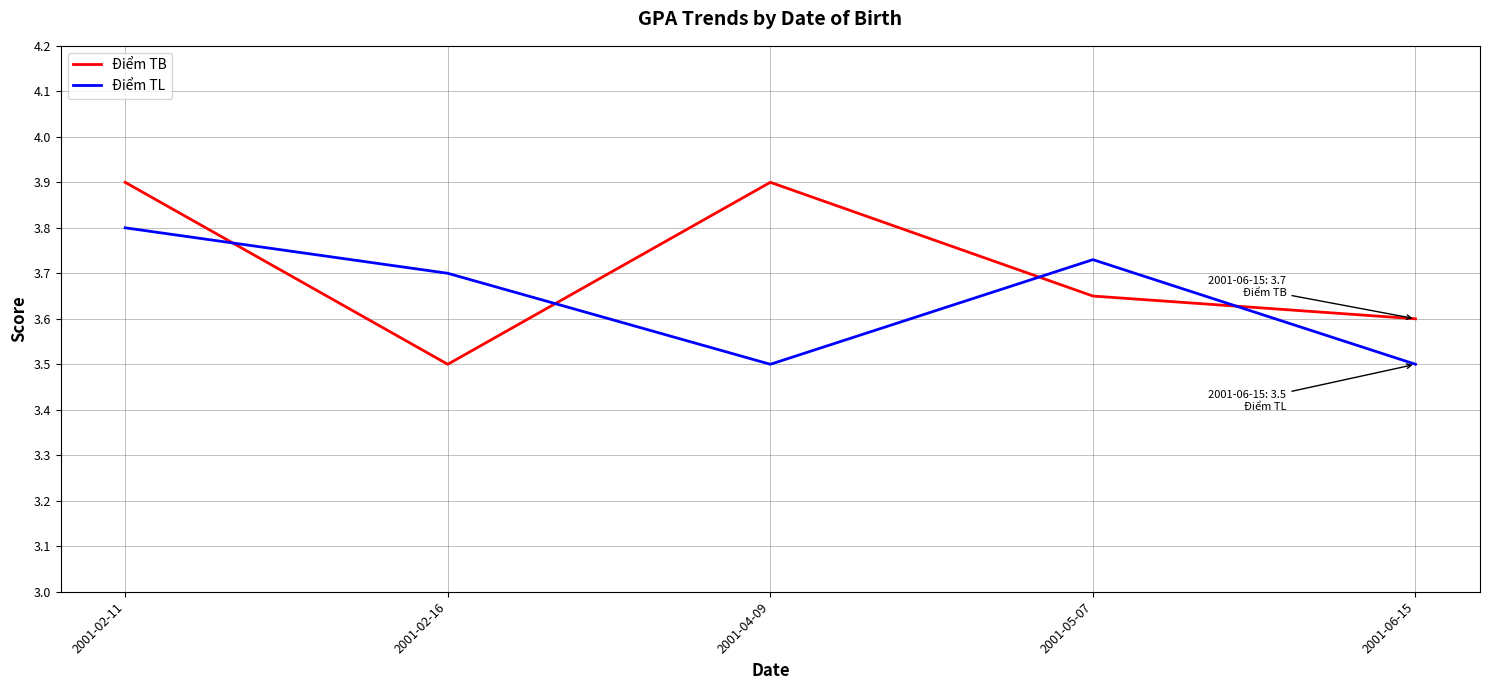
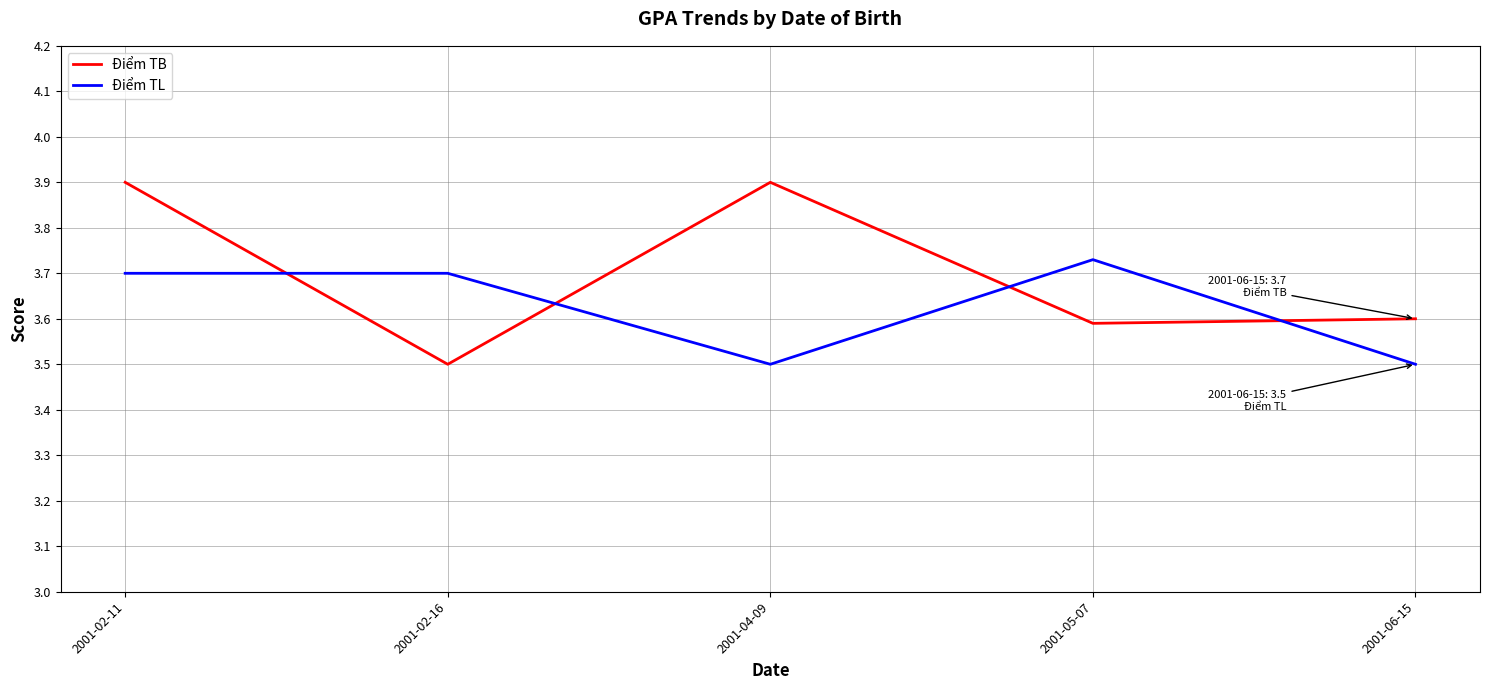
Điểm TL, 2001-02-11: 3.8 -> 3.7
Điểm TB, 2001-05-07: 3.65 -> 3.59
